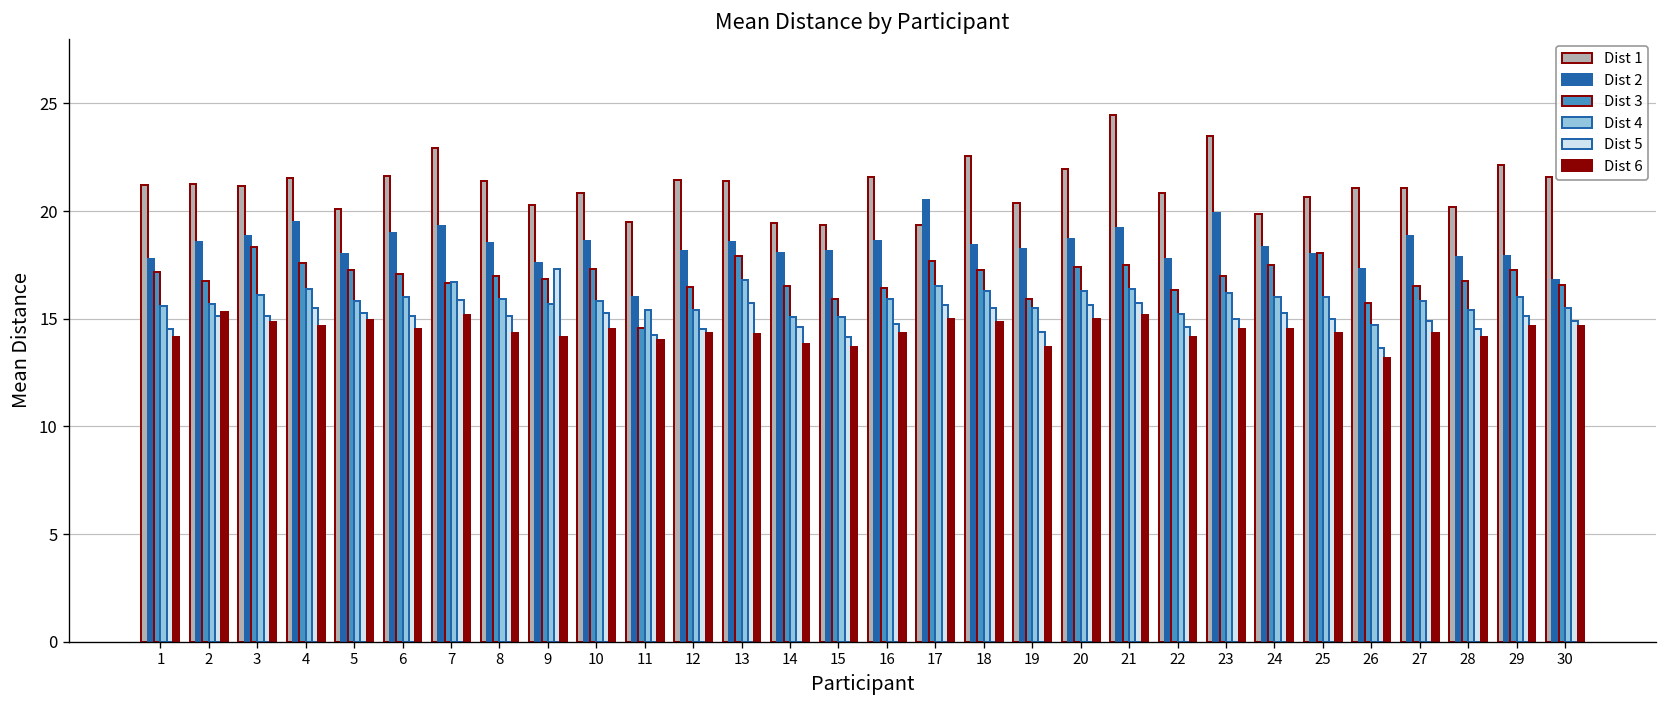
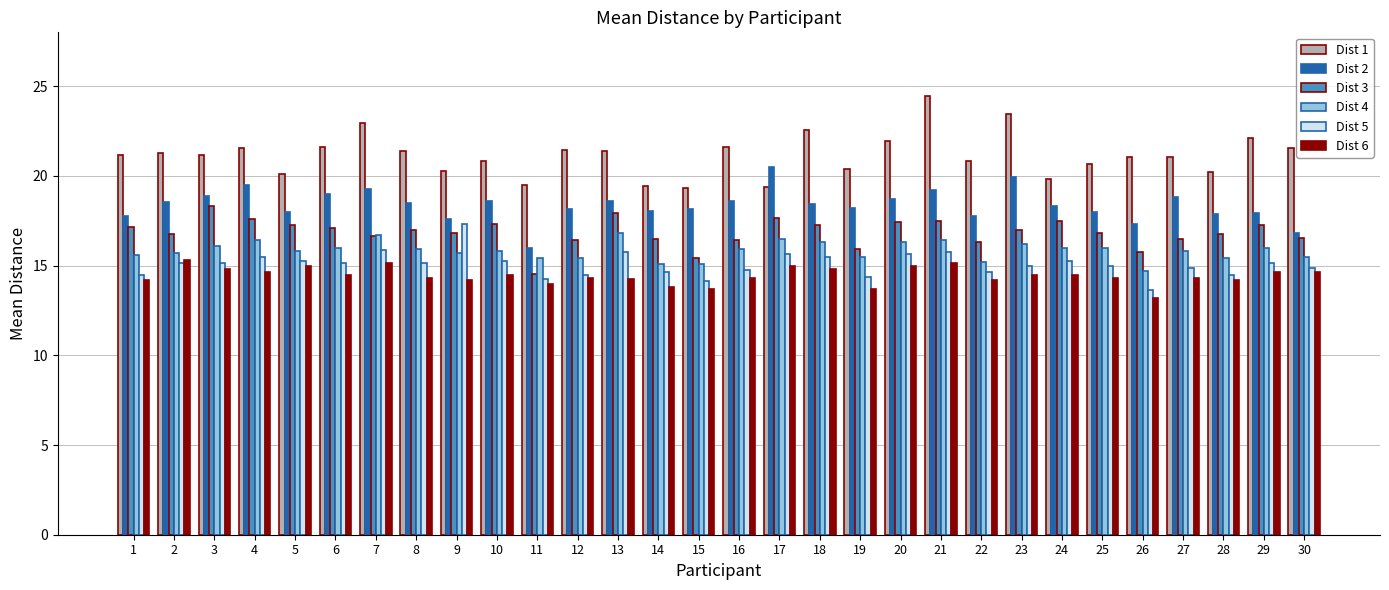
Dist 3, 15: 15.9 -> 15.4
Dist 3, 25: 18.1 -> 16.8
